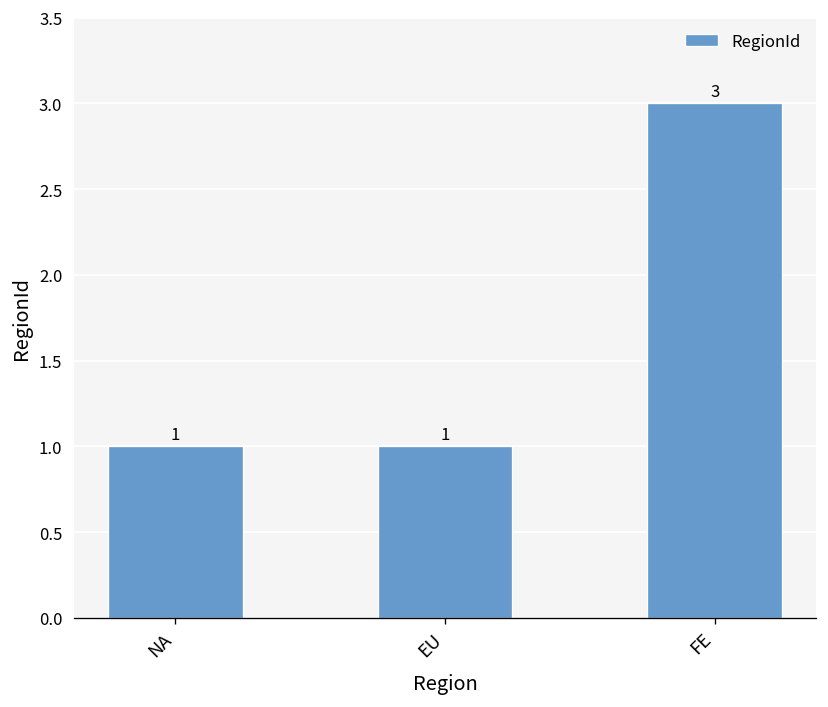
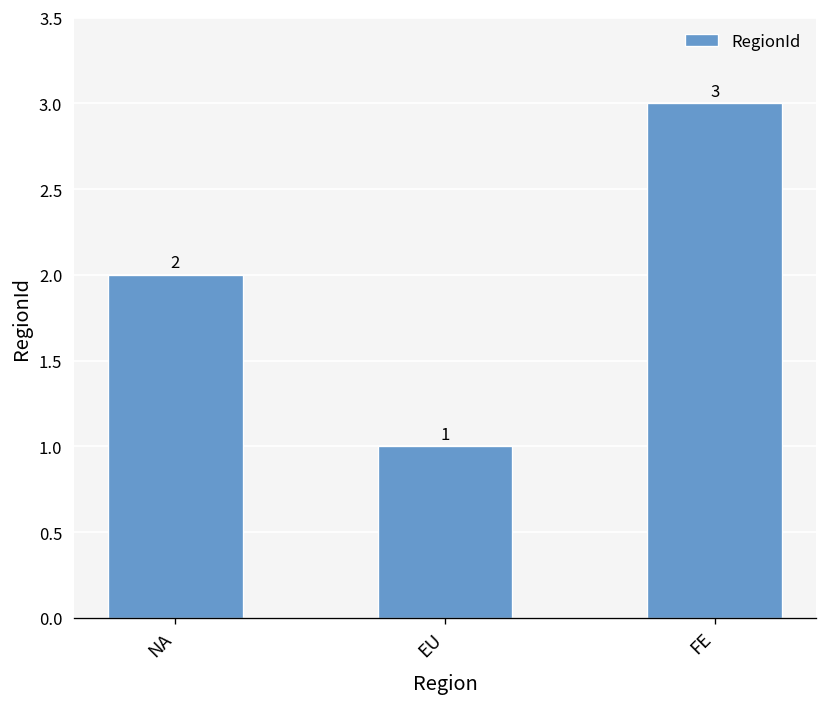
NA: 1 -> 2
